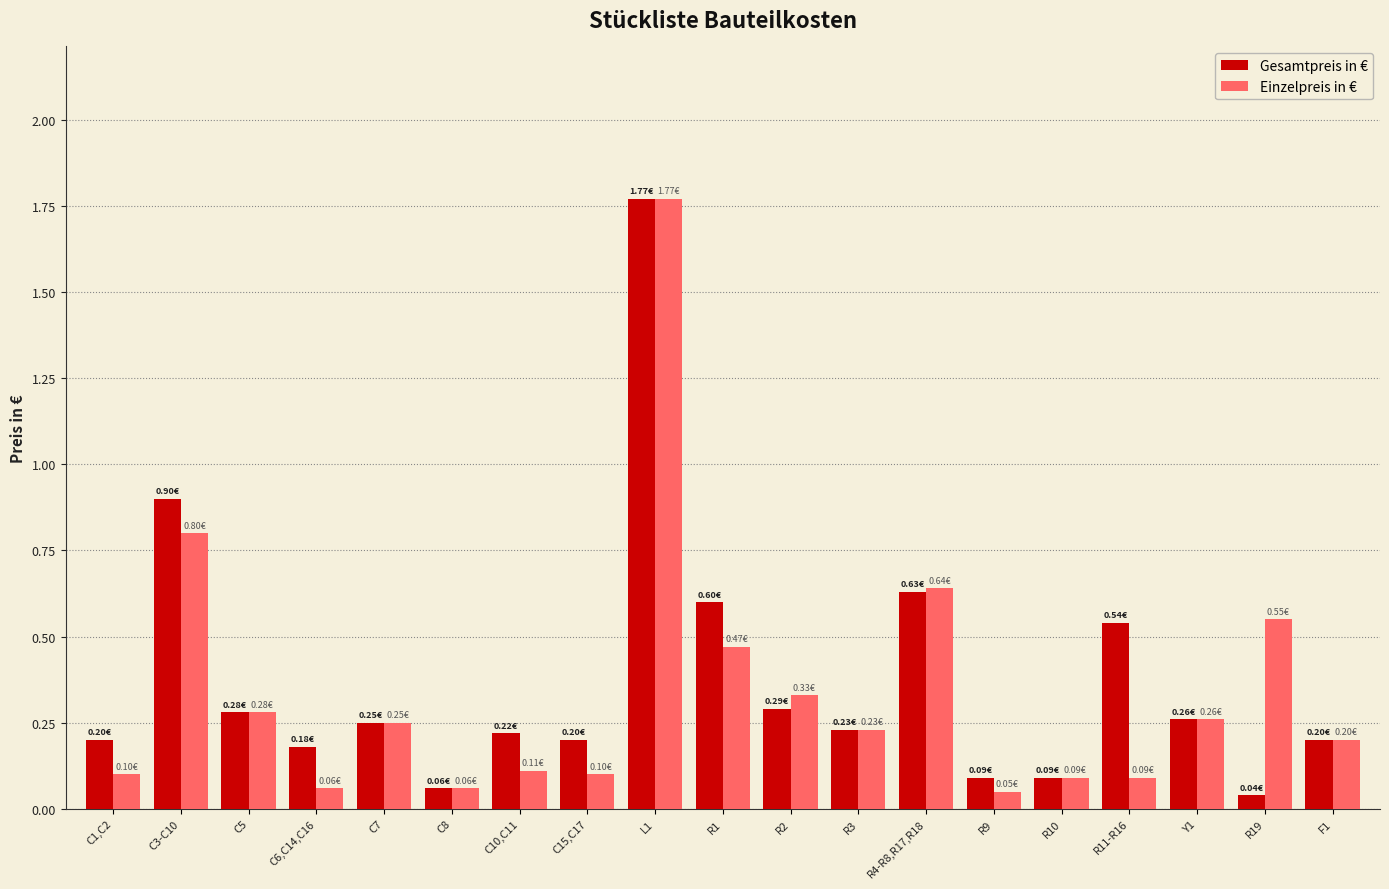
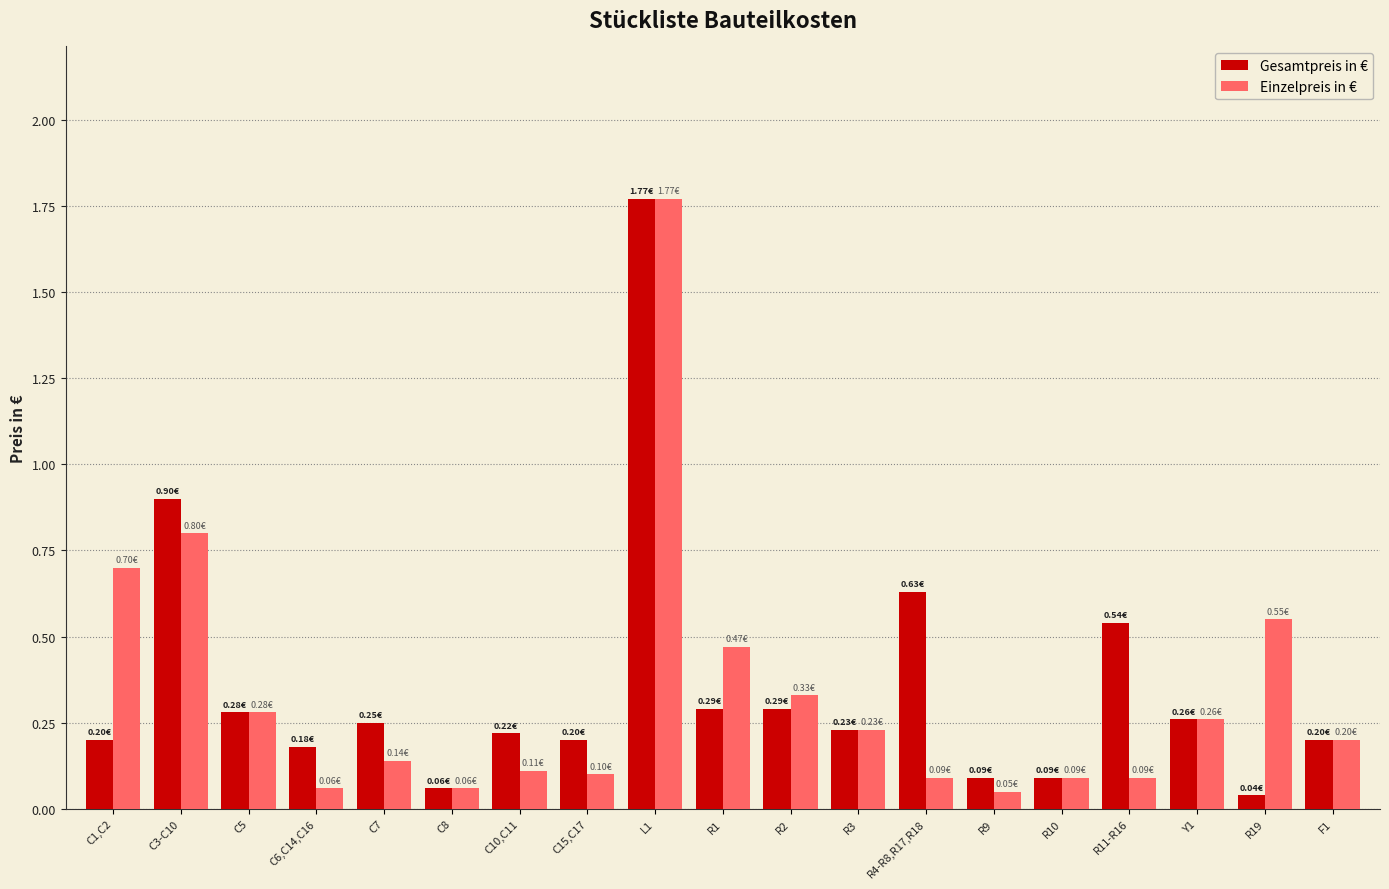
Einzelpreis in €, C1,C2: 0.10€ -> 0.70€
Einzelpreis in €, C7: 0.25€ -> 0.14€
Gesamtpreis in €, R1: 0.60€ -> 0.29€
Einzelpreis in €, R4-R8,R17,R18: 0.64€ -> 0.09€
